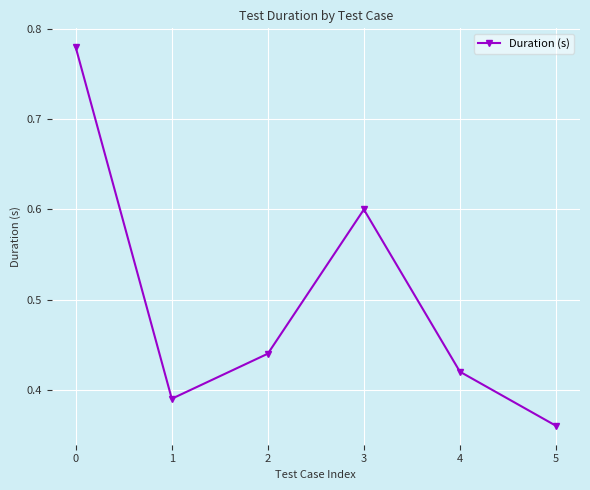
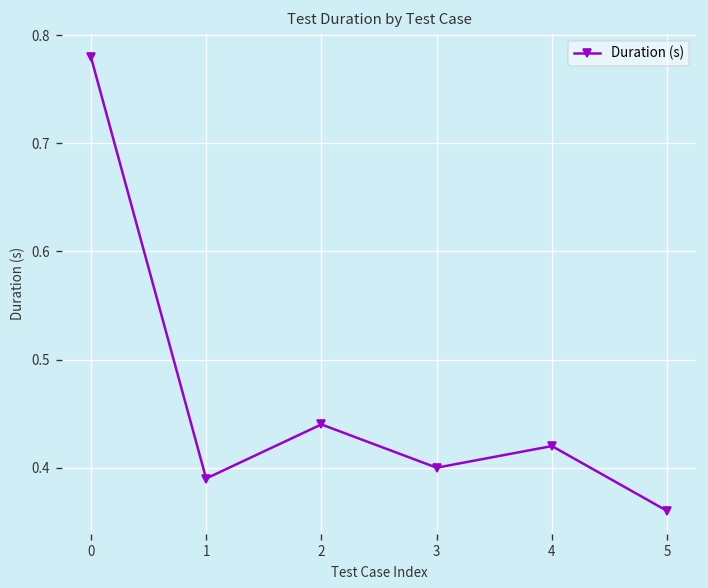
3: 0.6 -> 0.4
